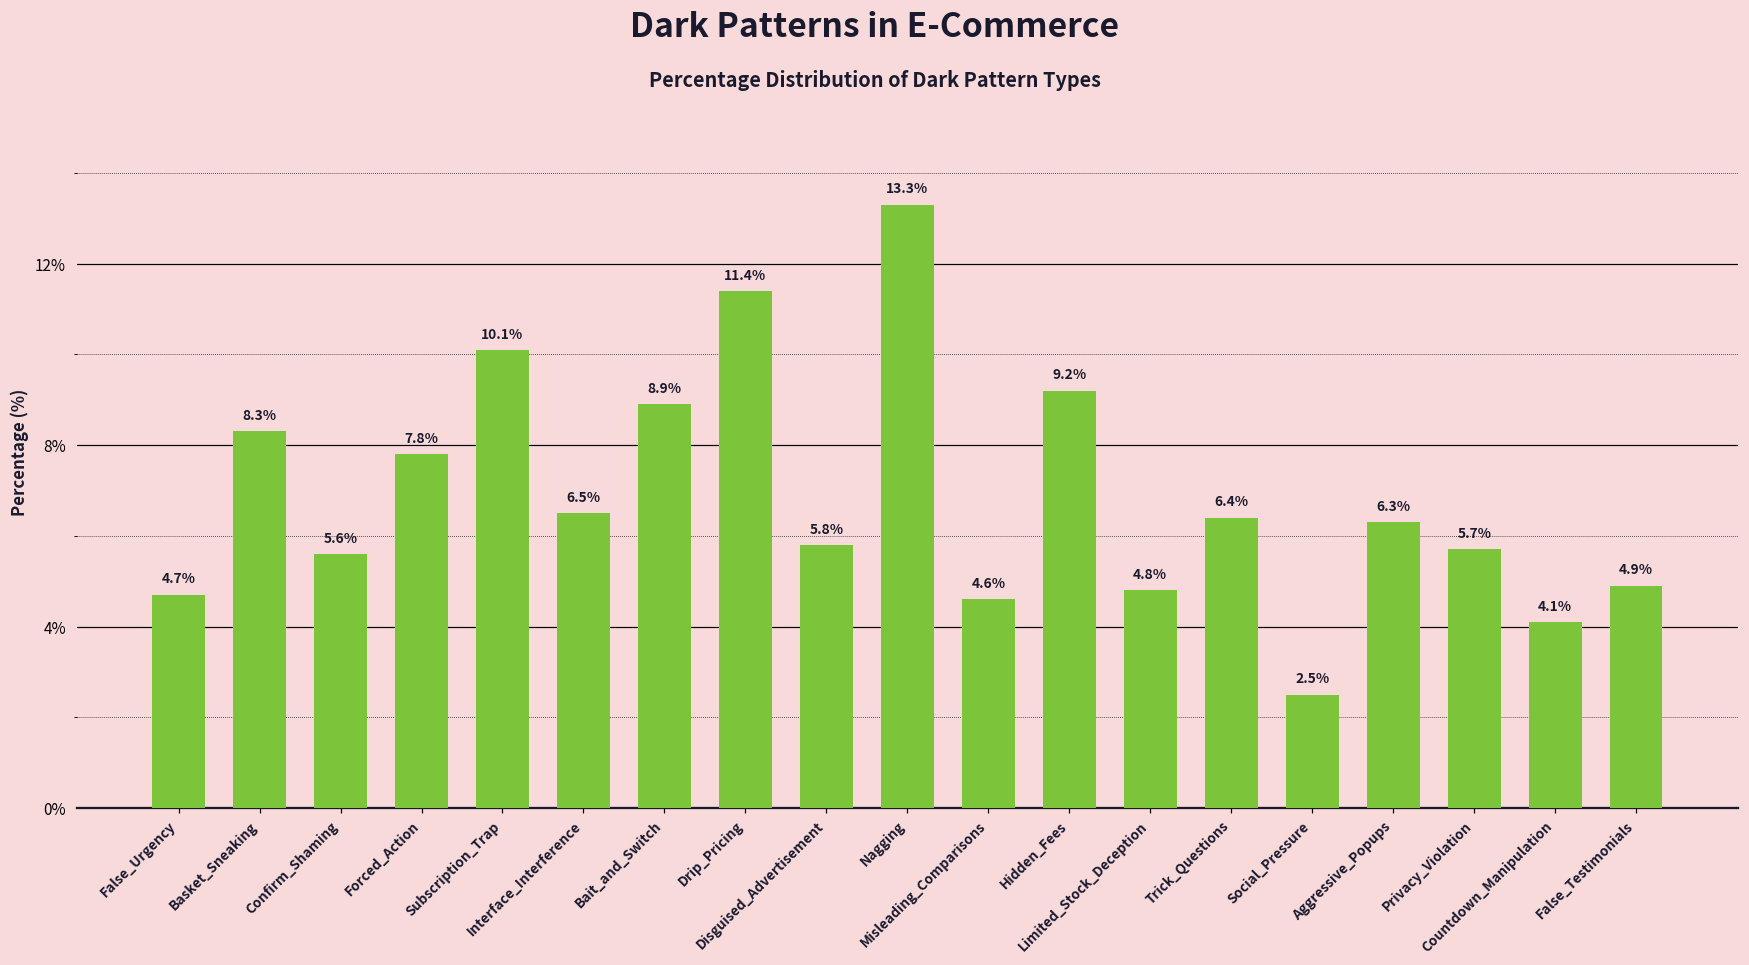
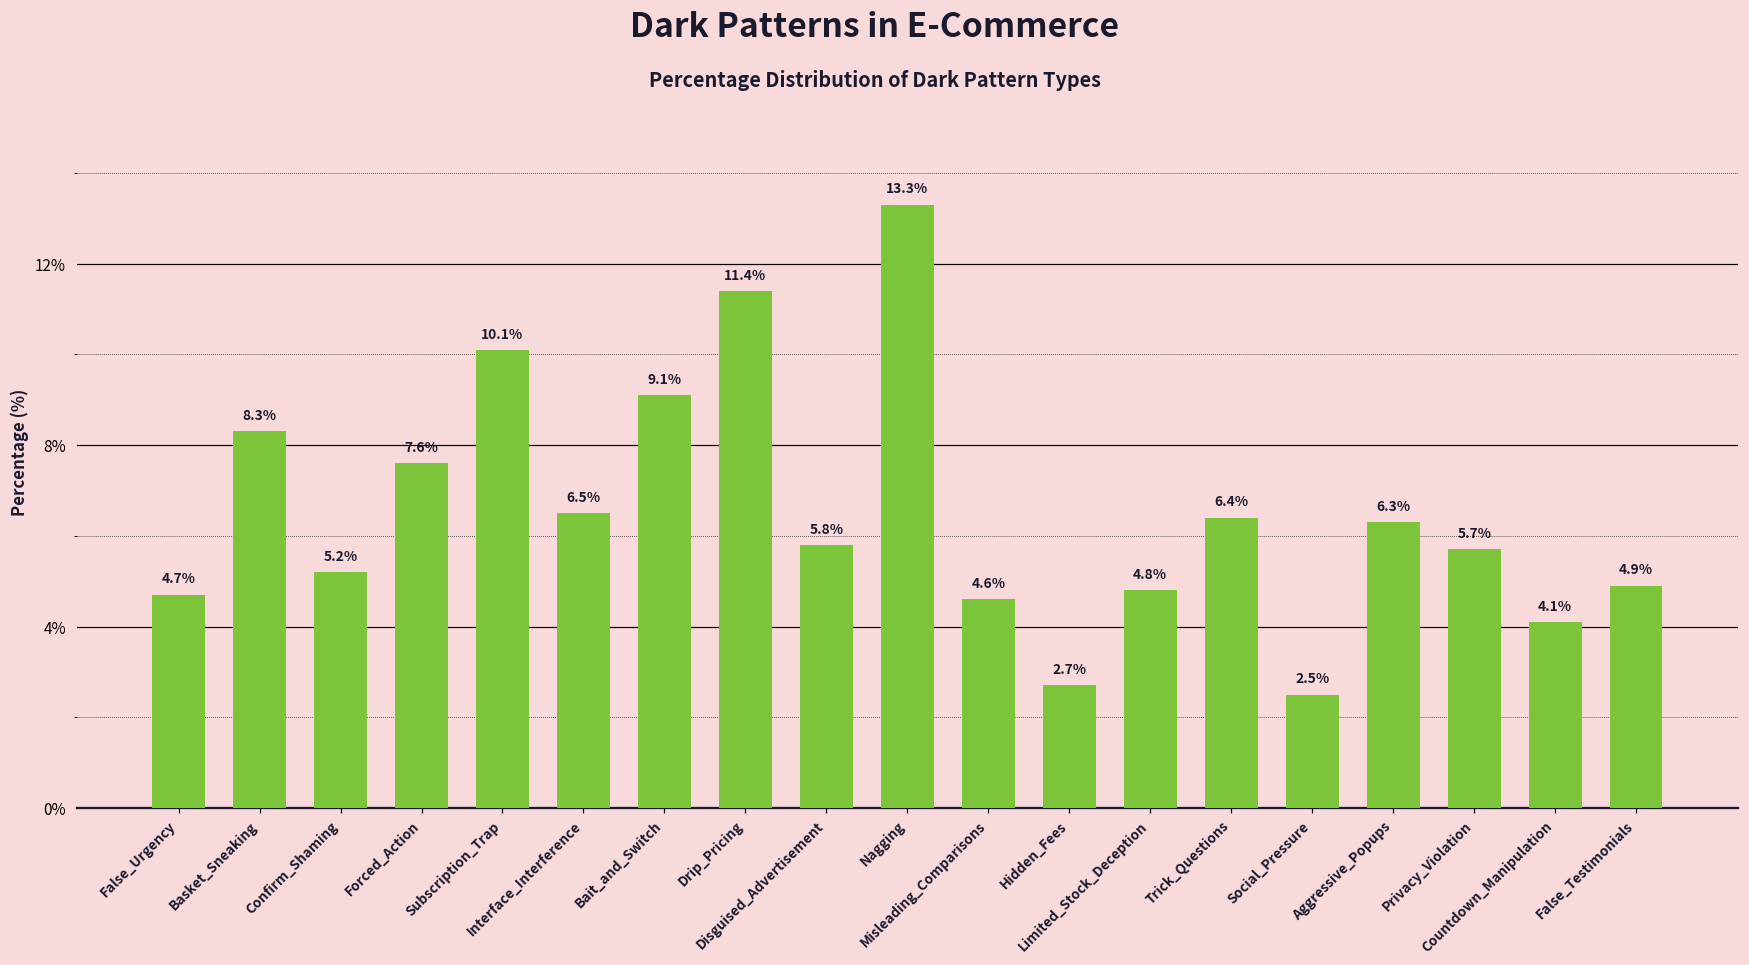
Confirm_Shaming: 5.6% -> 5.2%
Forced_Action: 7.8% -> 7.6%
Bait_and_Switch: 8.9% -> 9.1%
Hidden_Fees: 9.2% -> 2.7%
